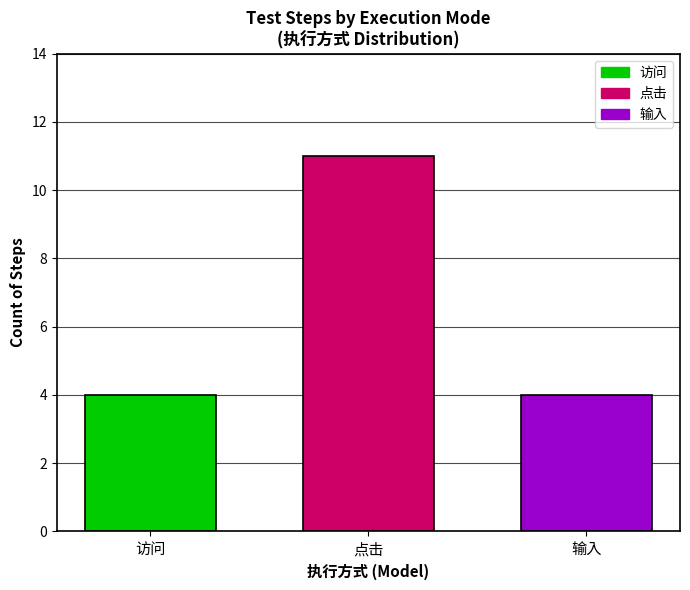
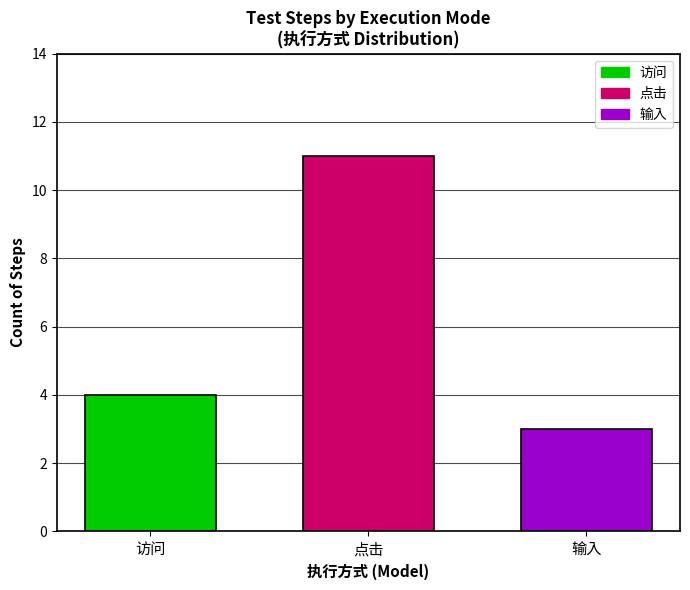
输入: 4 -> 3
